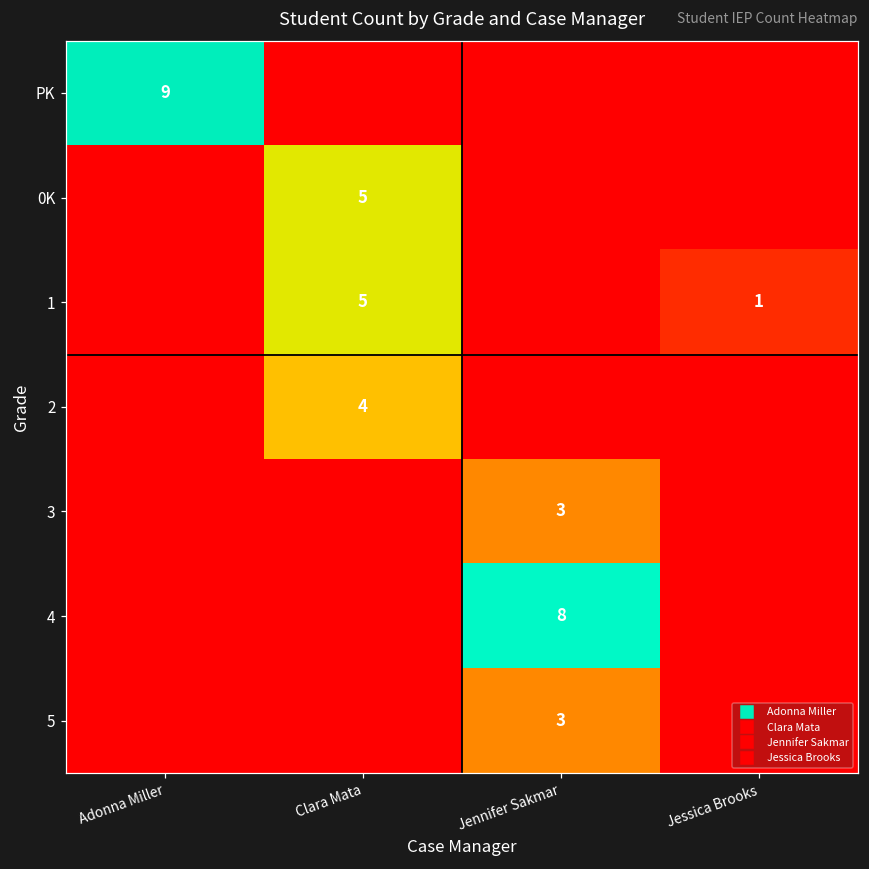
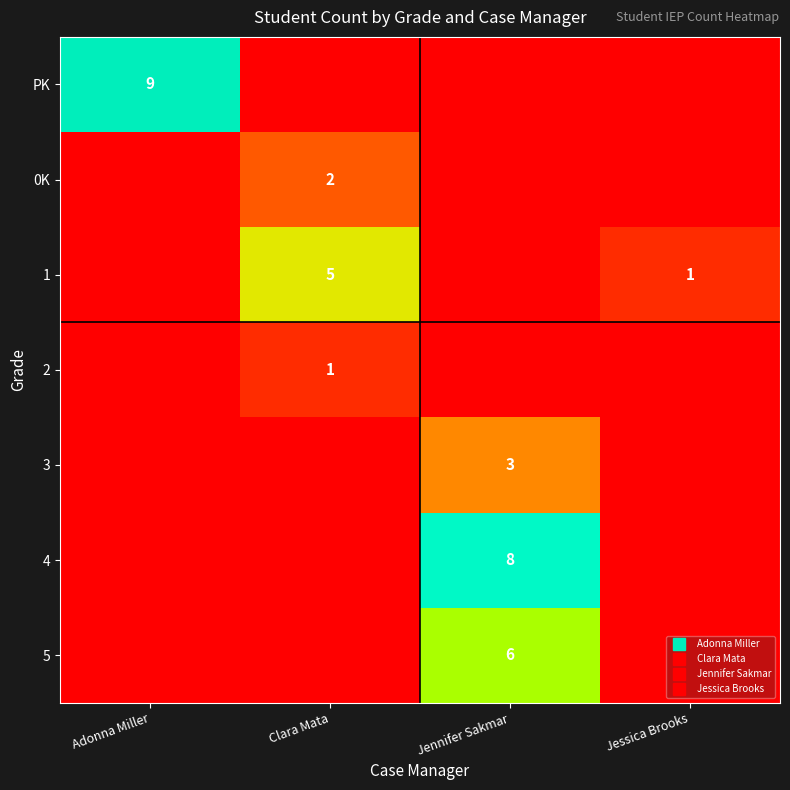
0K, Clara Mata: 5 -> 2
2, Clara Mata: 4 -> 1
5, Jennifer Sakmar: 3 -> 6
